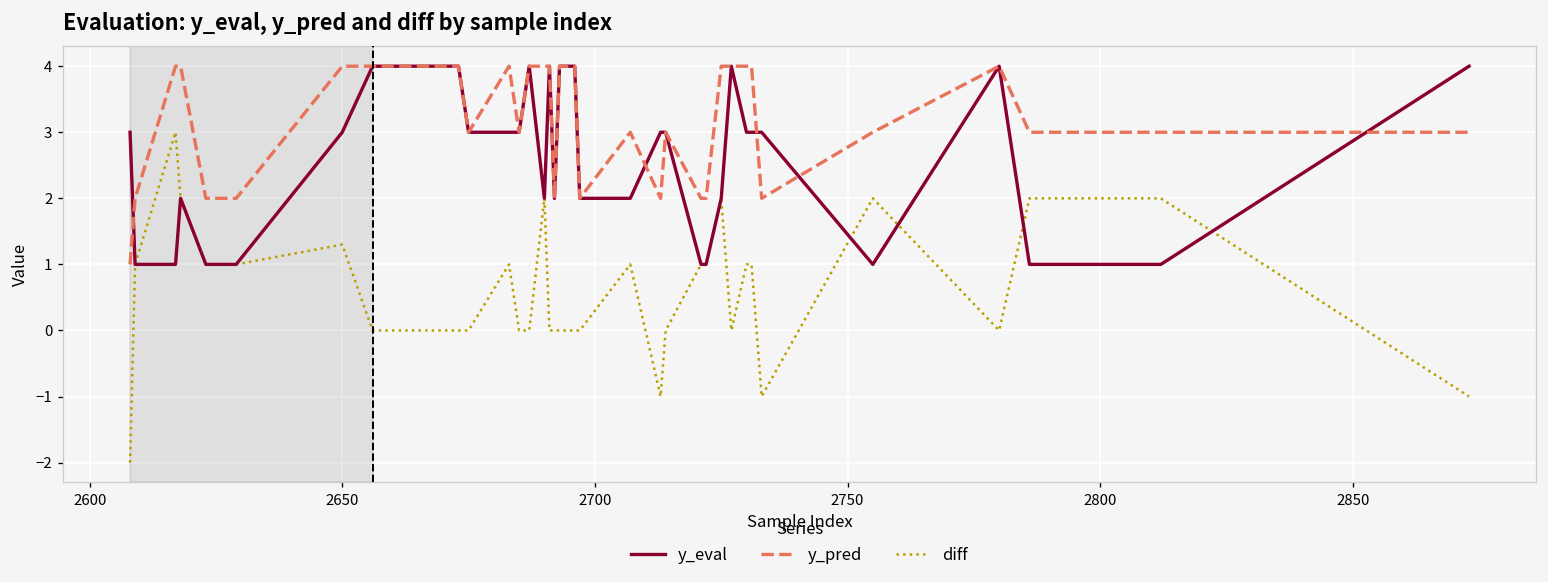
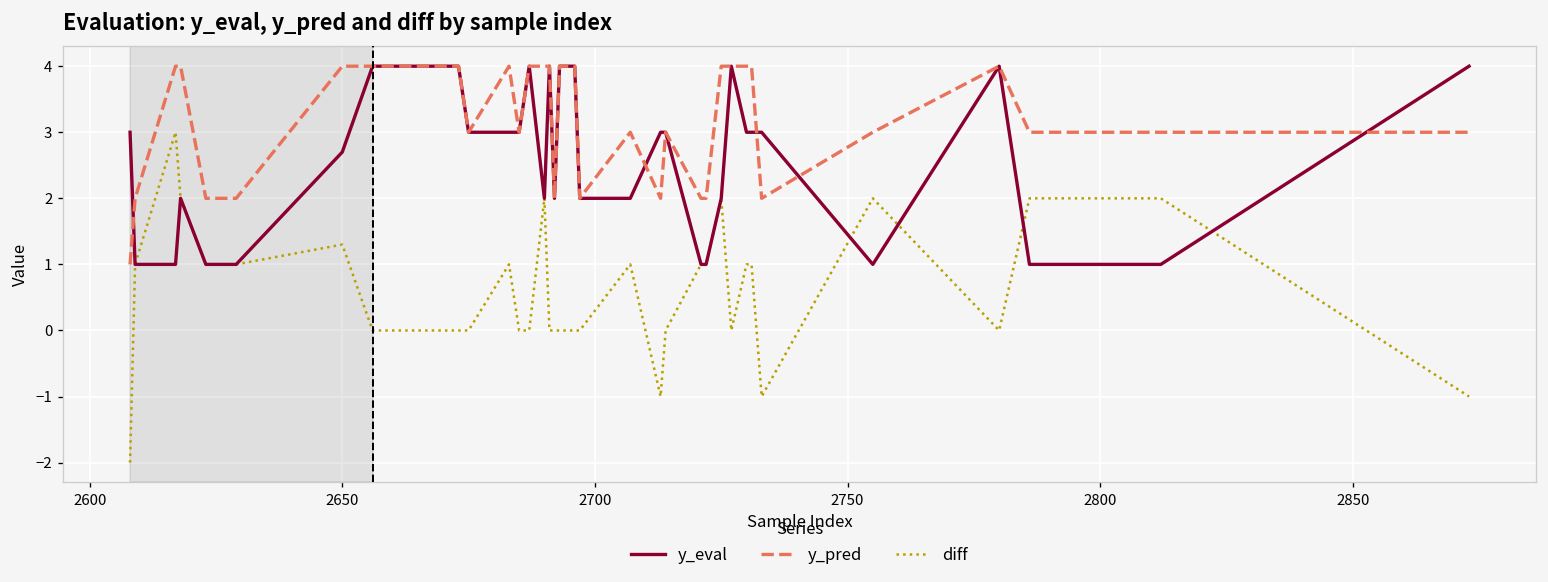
y_eval, 2650: 3.0 -> 2.7
